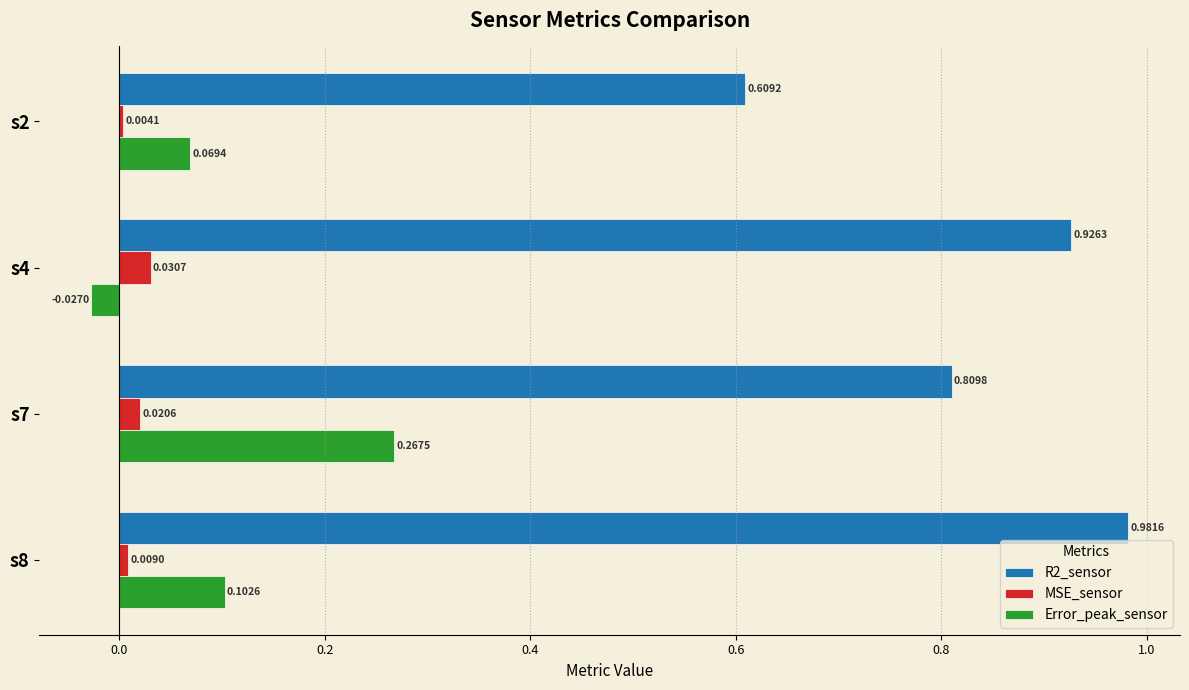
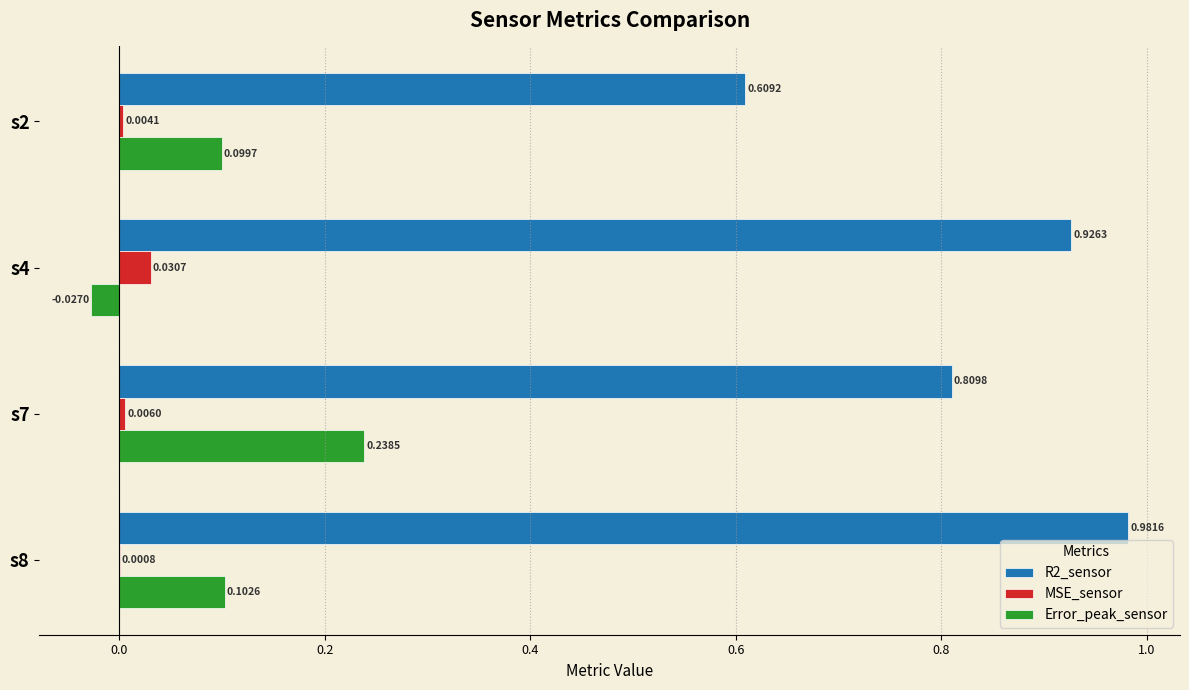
Error_peak_sensor, s2: 0.0694 -> 0.0997
MSE_sensor, s7: 0.0206 -> 0.0060
Error_peak_sensor, s7: 0.2675 -> 0.2385
MSE_sensor, s8: 0.0090 -> 0.0008
